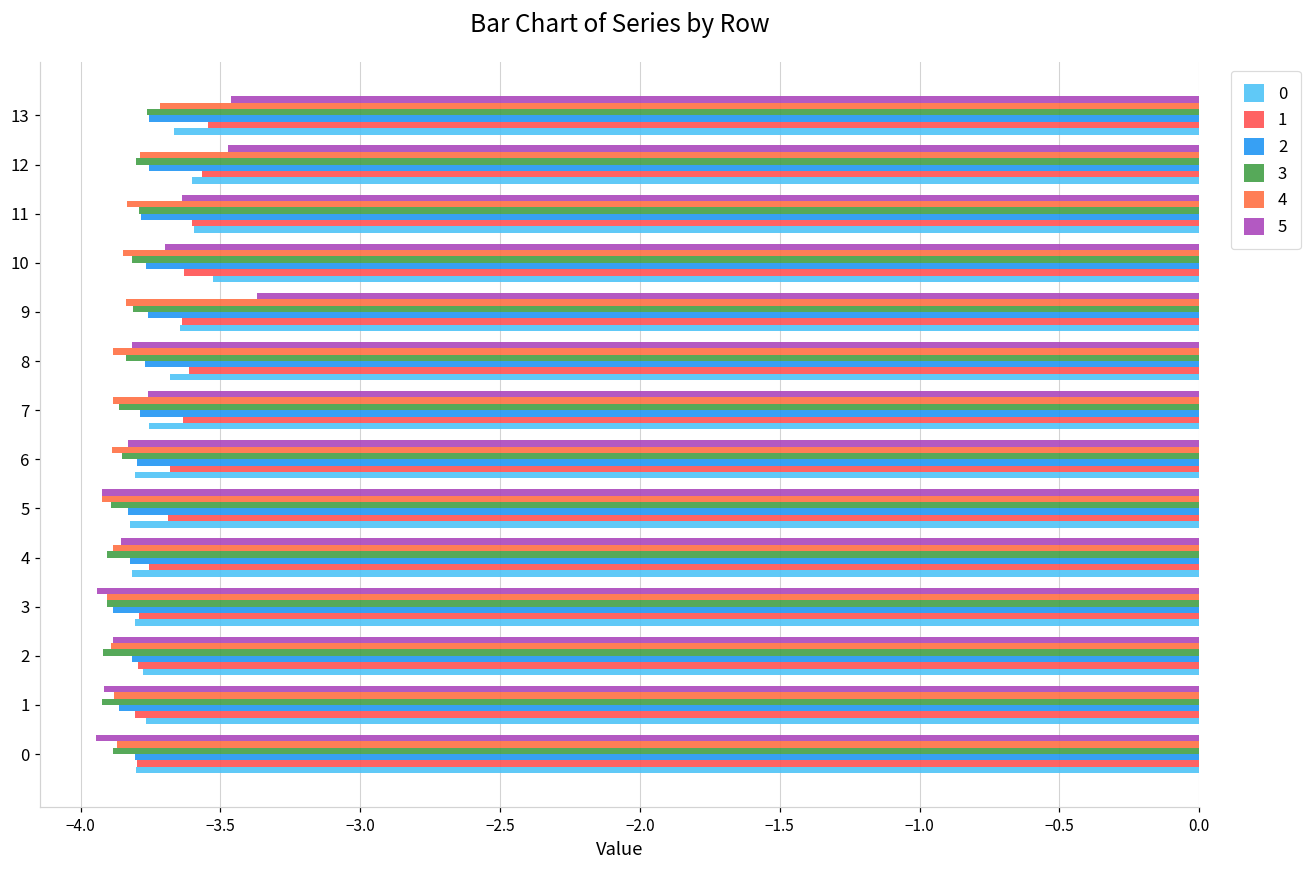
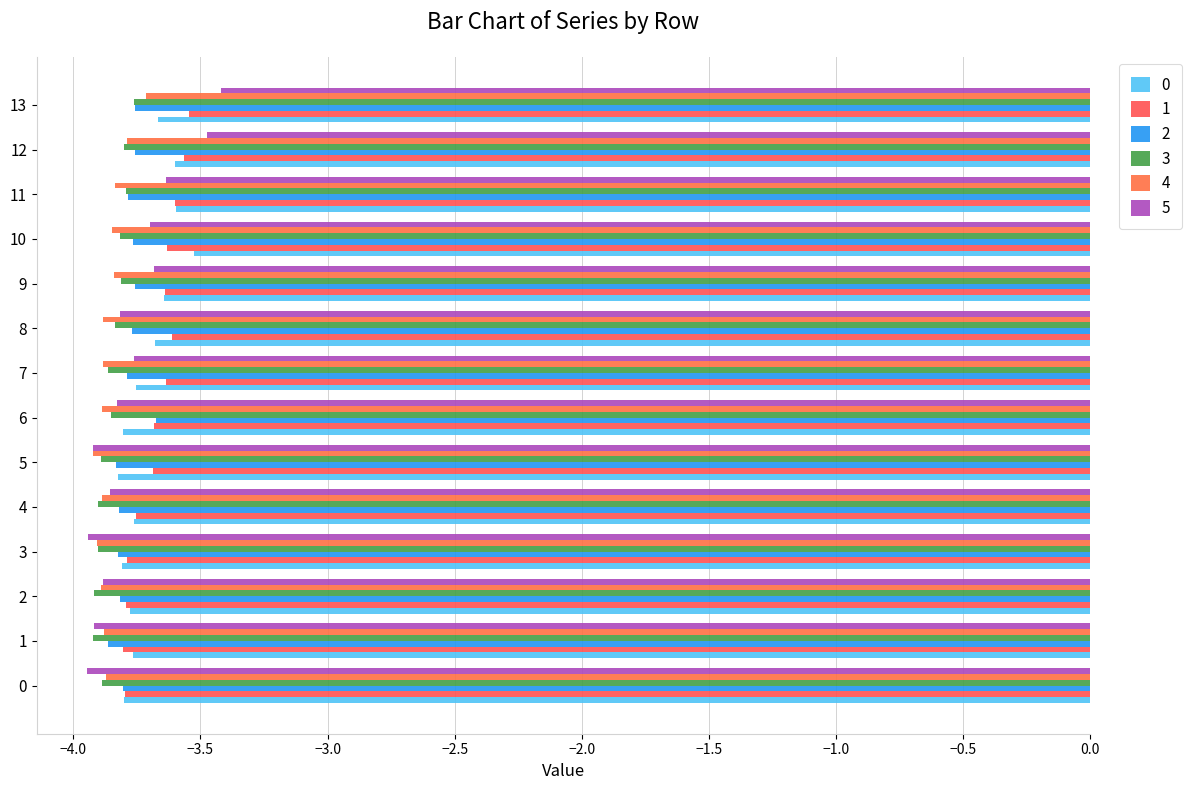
5, 13: -3.46 -> -3.42
5, 9: -3.37 -> -3.68
2, 6: -3.80 -> -3.68
0, 4: -3.82 -> -3.76
2, 3: -3.88 -> -3.83
